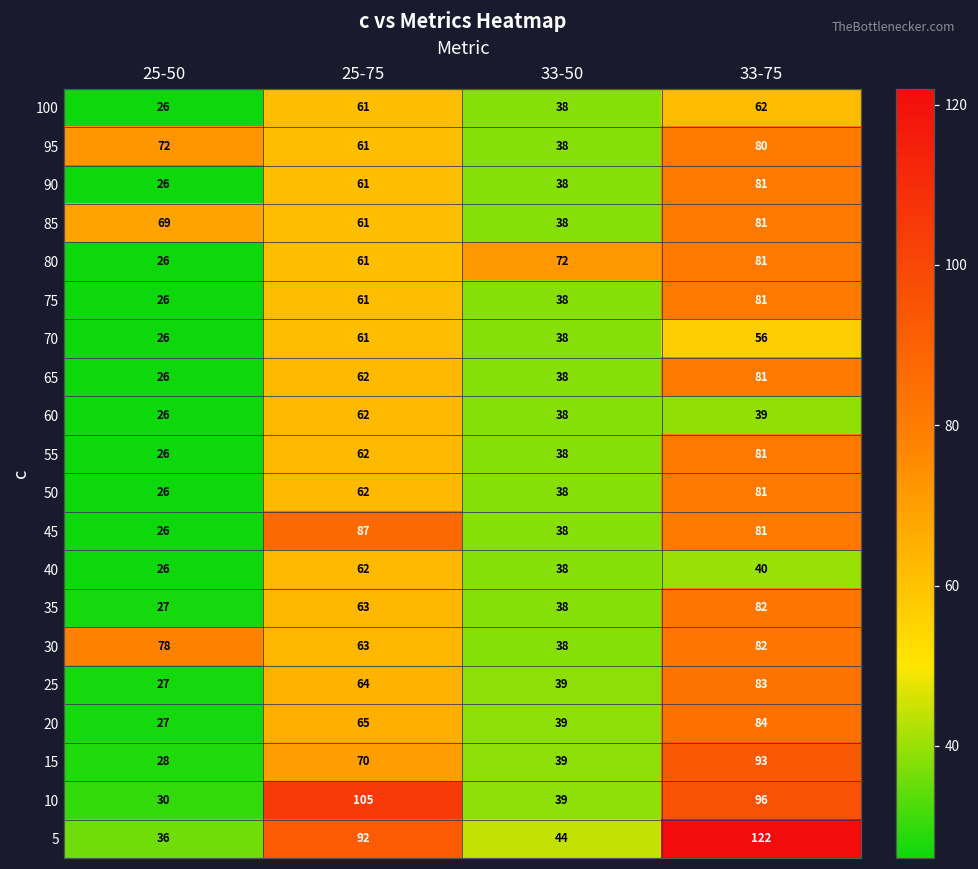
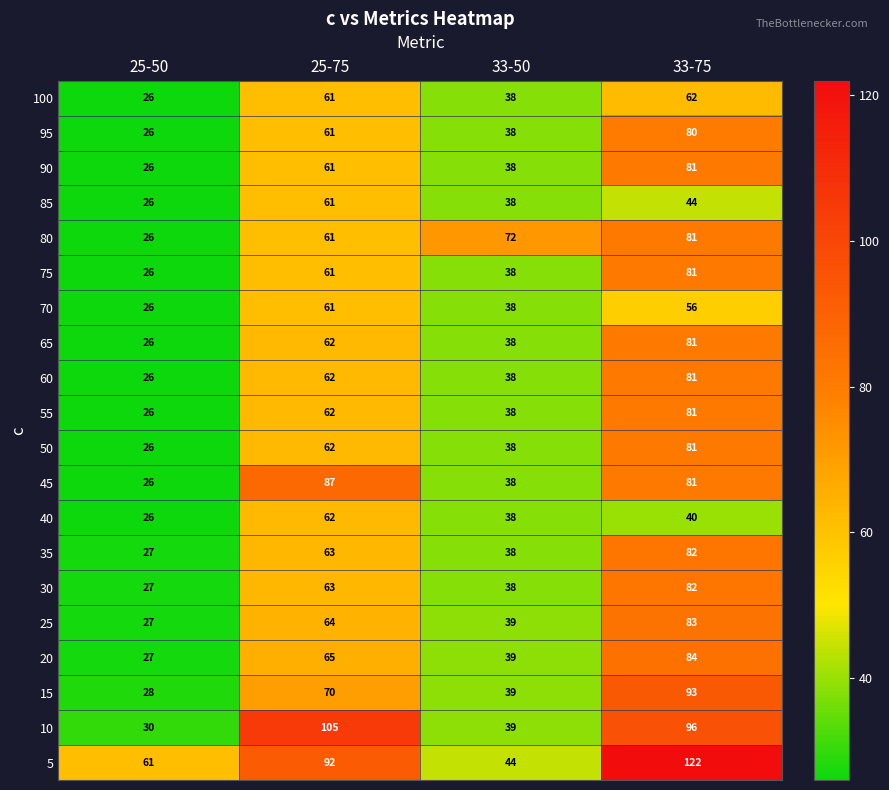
95, 25-50: 72 -> 26
85, 25-50: 69 -> 26
85, 33-75: 81 -> 44
60, 33-75: 39 -> 81
30, 25-50: 78 -> 27
5, 25-50: 36 -> 61
